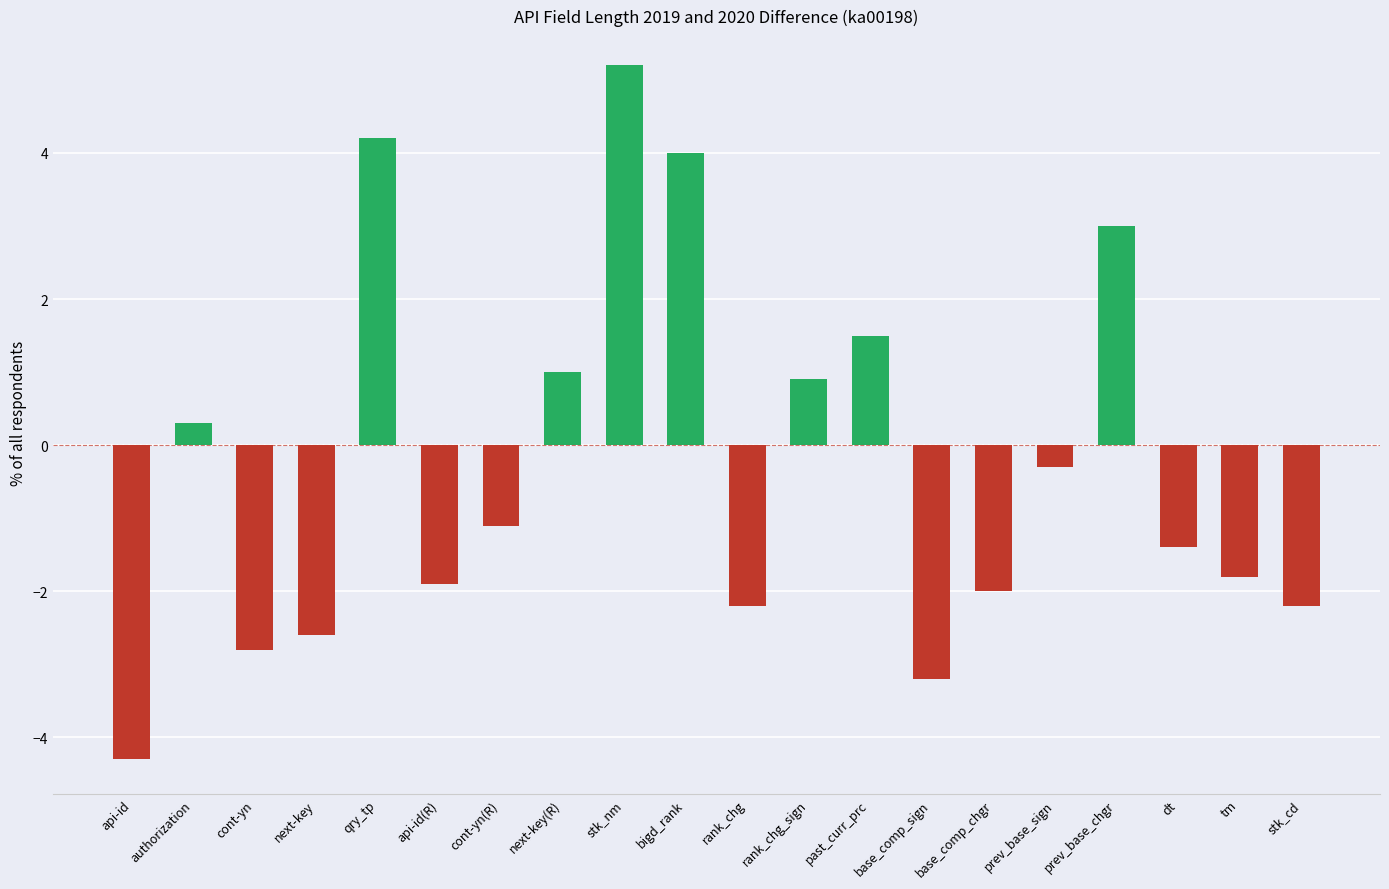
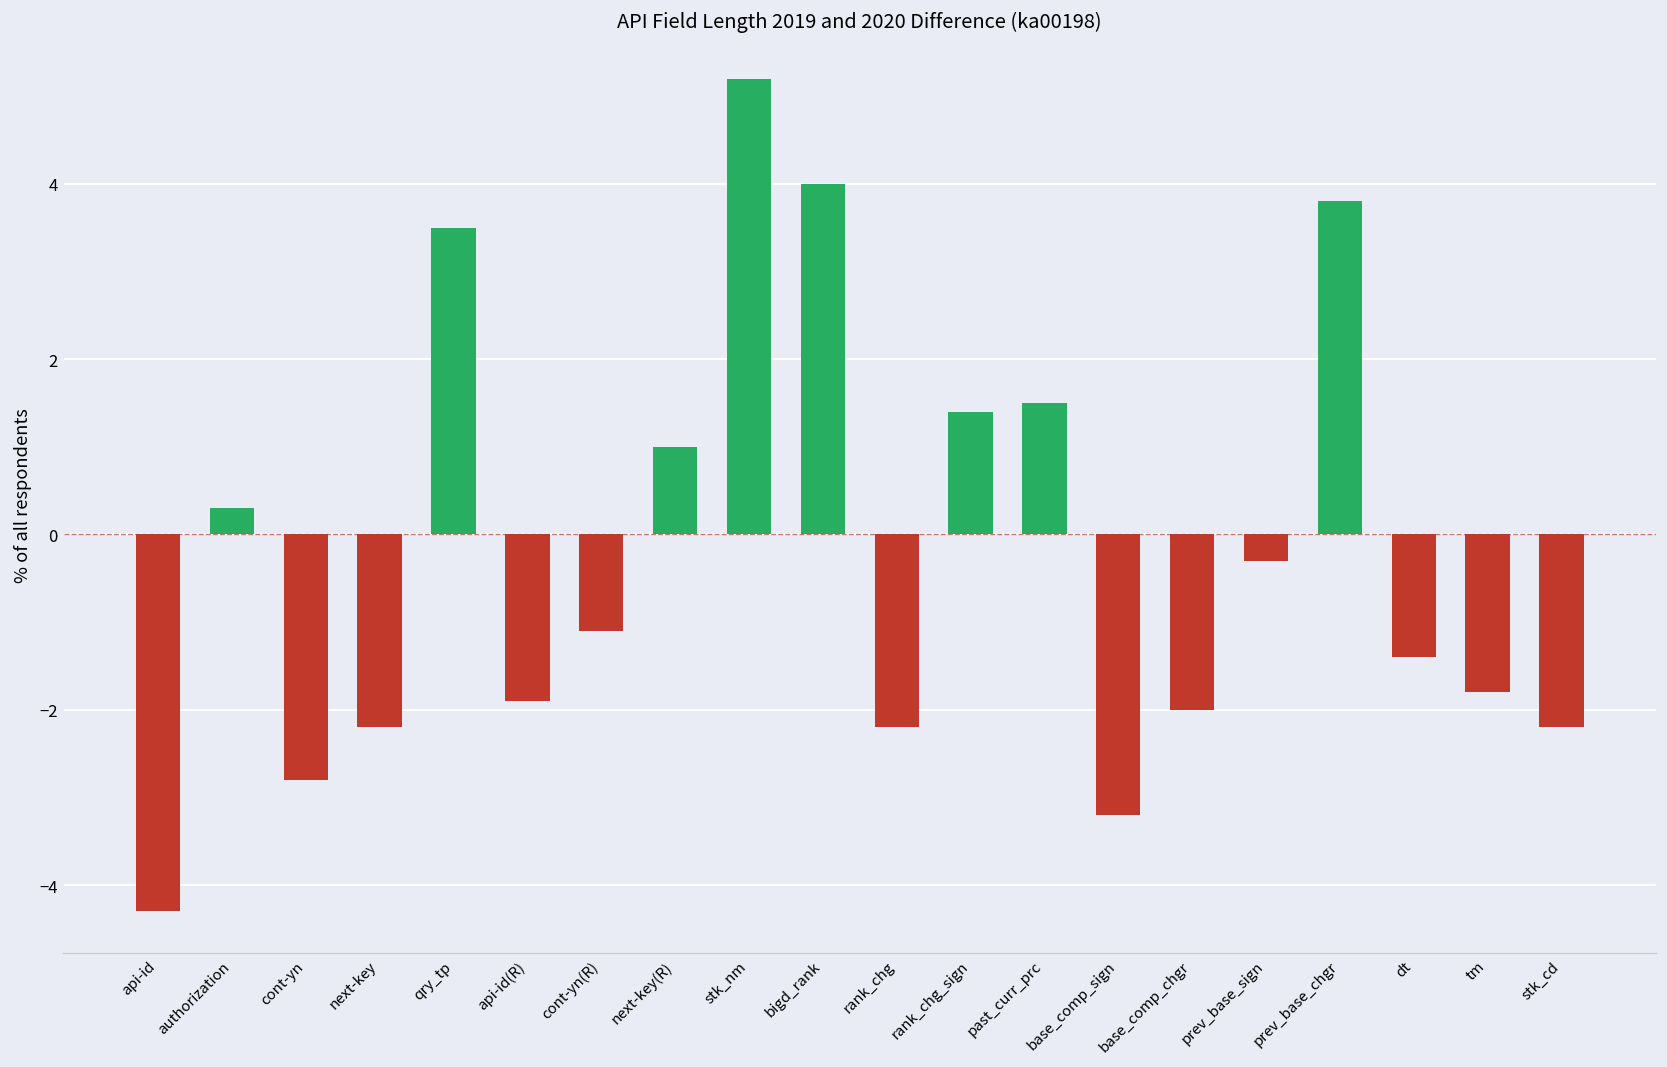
next-key: -2.6 -> -2.2
qry_tp: 4.2 -> 3.5
rank_chg_sign: 0.9 -> 1.4
prev_base_chgr: 3.0 -> 3.8
